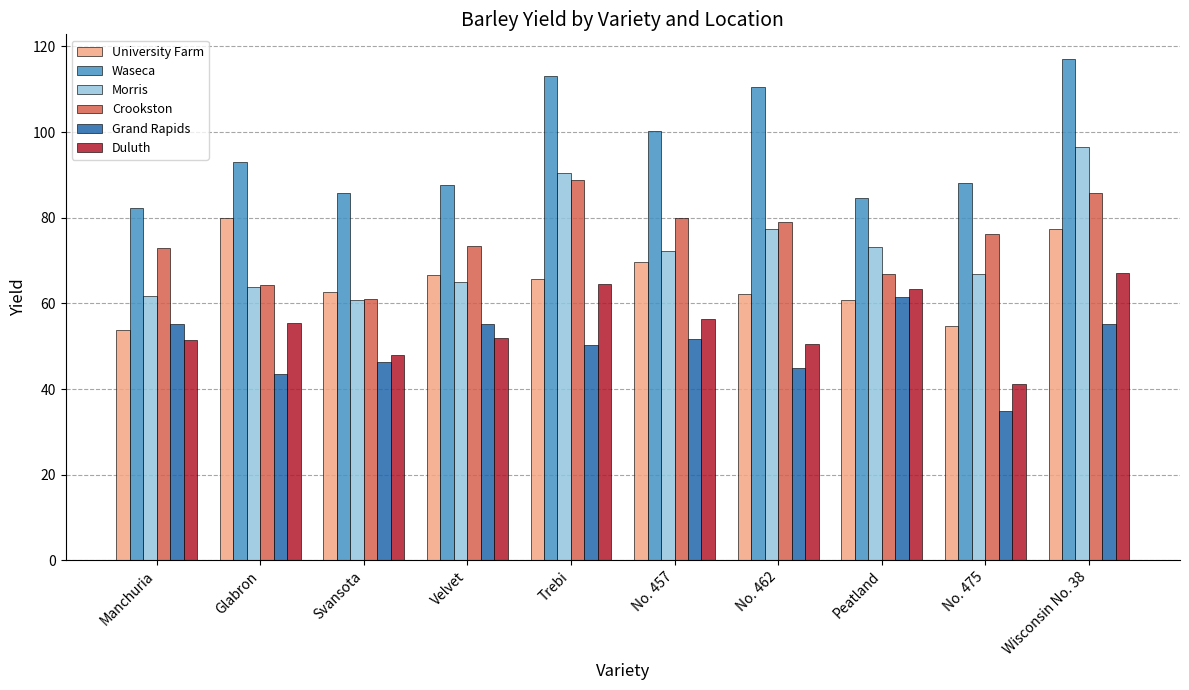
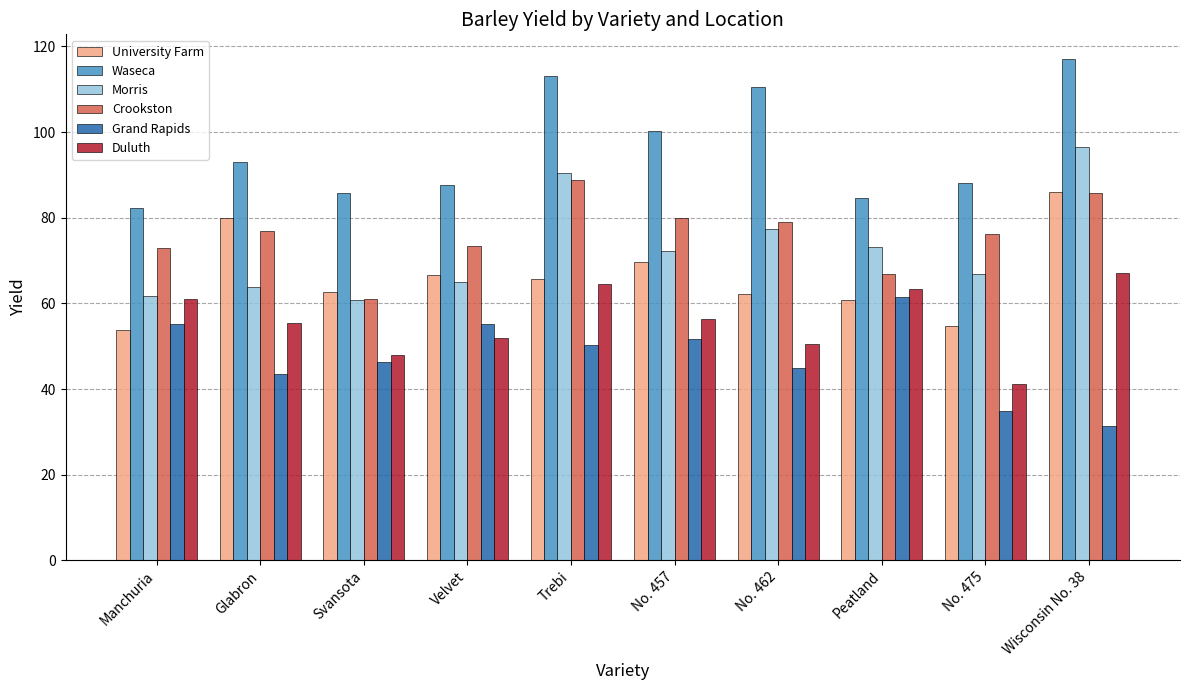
Duluth, Manchuria: 52 -> 61
Crookston, Glabron: 64 -> 77
University Farm, Wisconsin No. 38: 77 -> 86
Grand Rapids, Wisconsin No. 38: 55 -> 31
